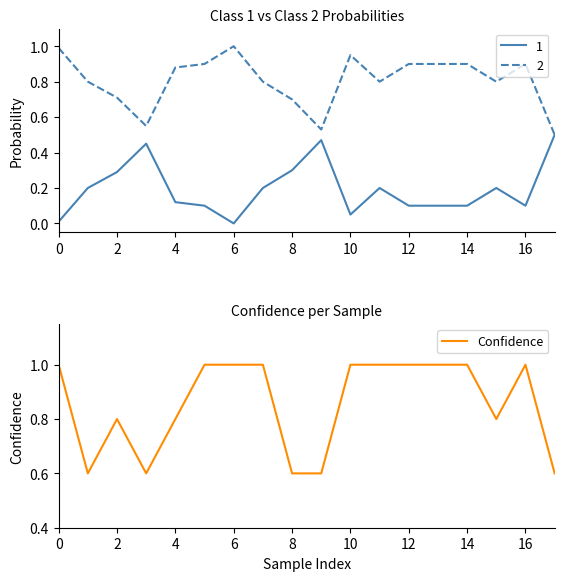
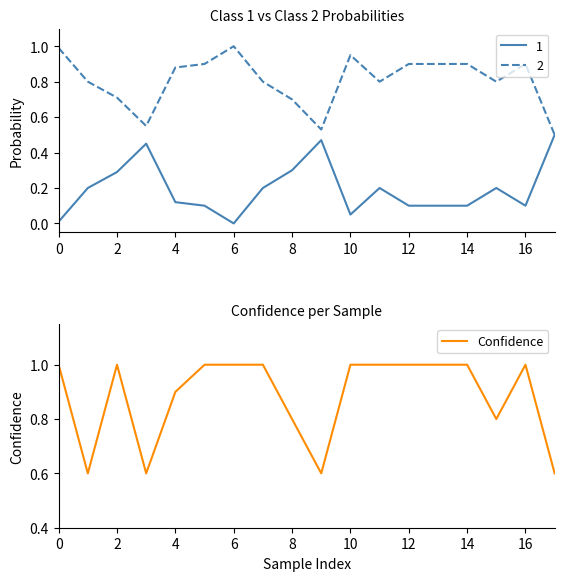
Confidence per Sample, 2: 0.8 -> 1.0
Confidence per Sample, 4: 0.8 -> 0.9
Confidence per Sample, 8: 0.6 -> 0.8
